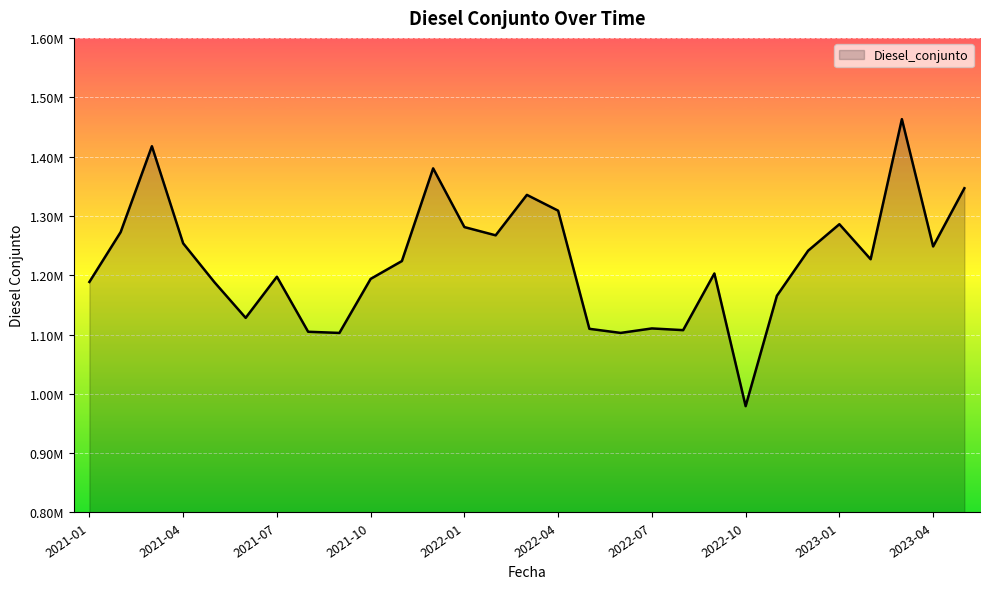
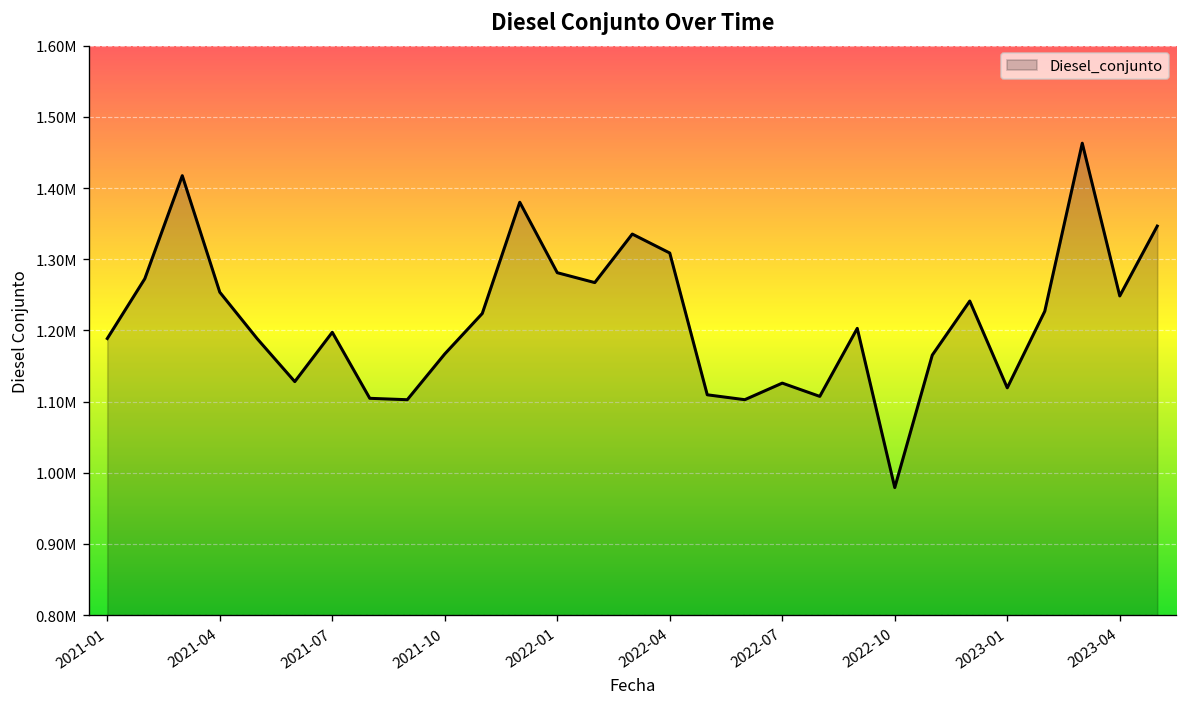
2021-10: 1190000 -> 1170000
2022-07: 1110000 -> 1130000
2023-01: 1290000 -> 1120000
